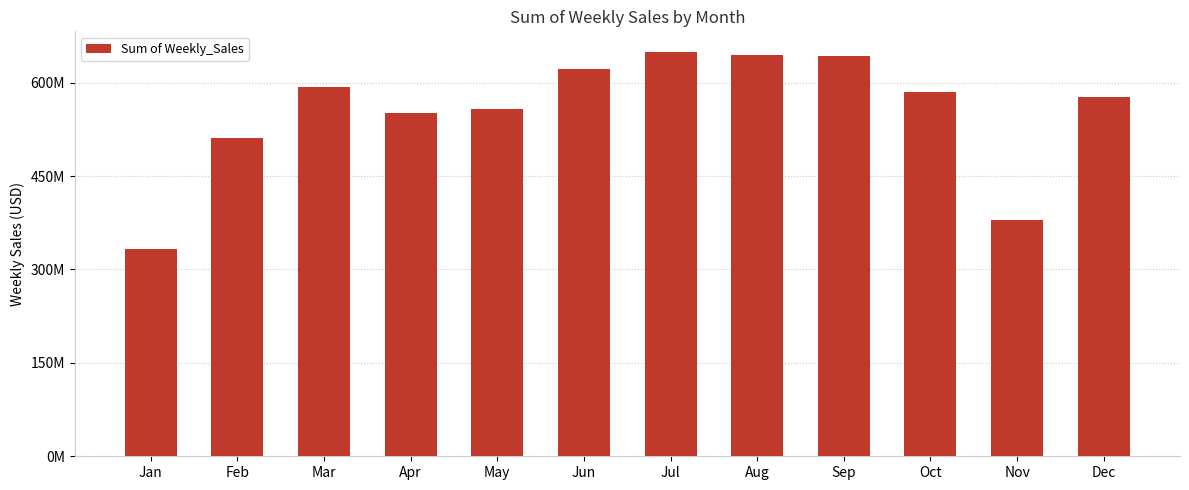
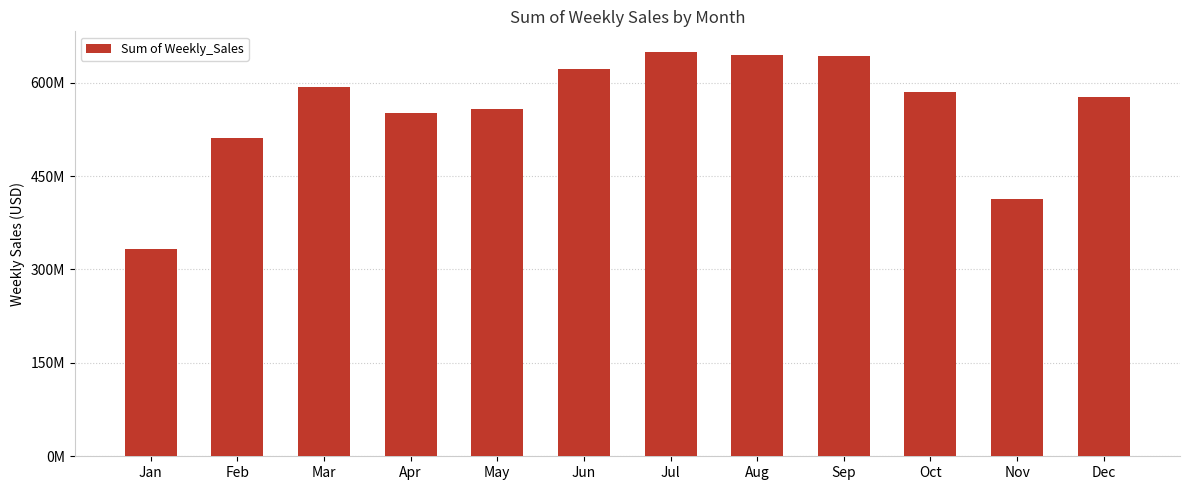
Nov: 380000000 -> 410000000
